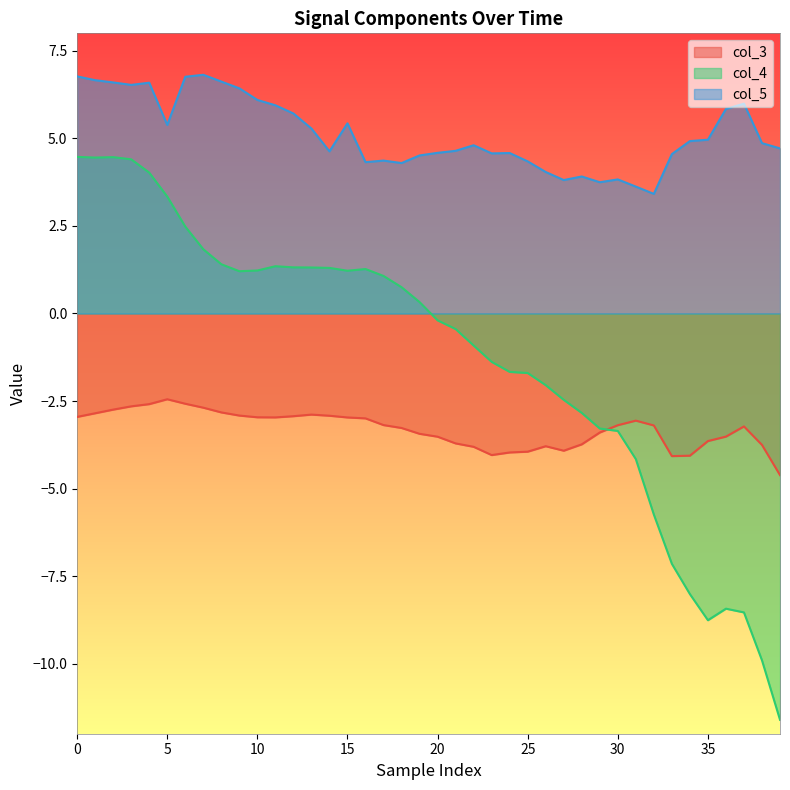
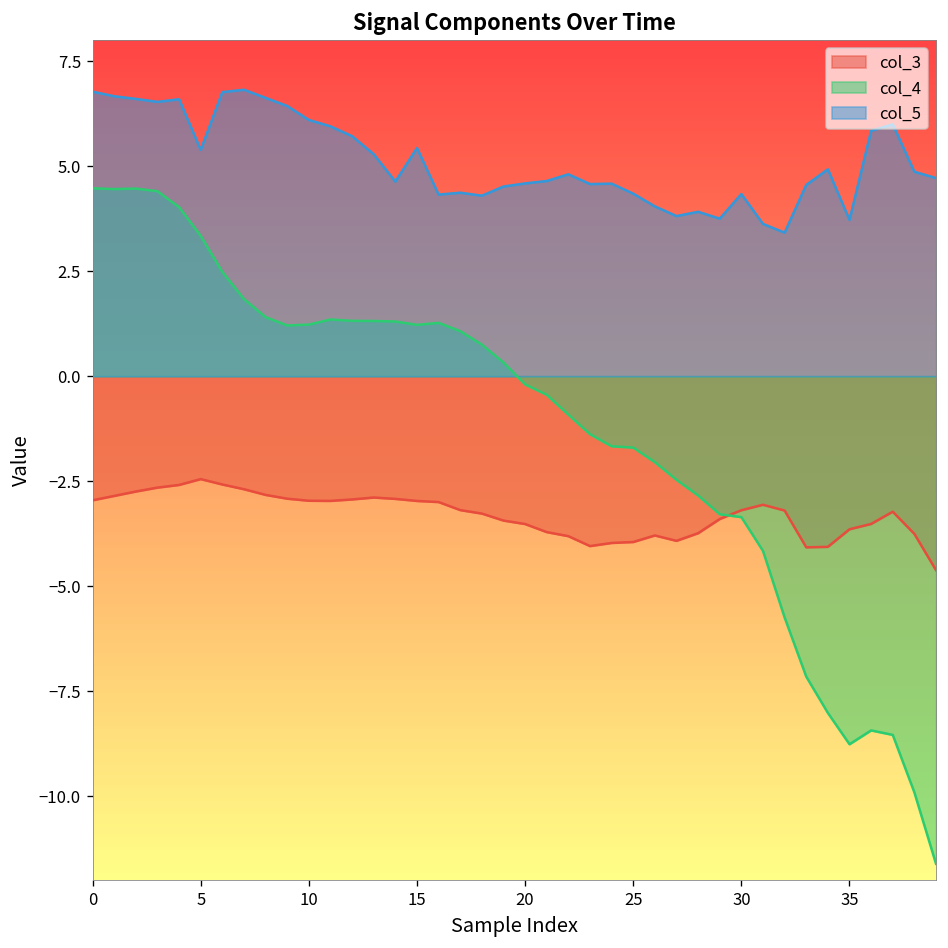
col_5, 30: 3.8 -> 4.3
col_5, 35: 5.0 -> 3.7
